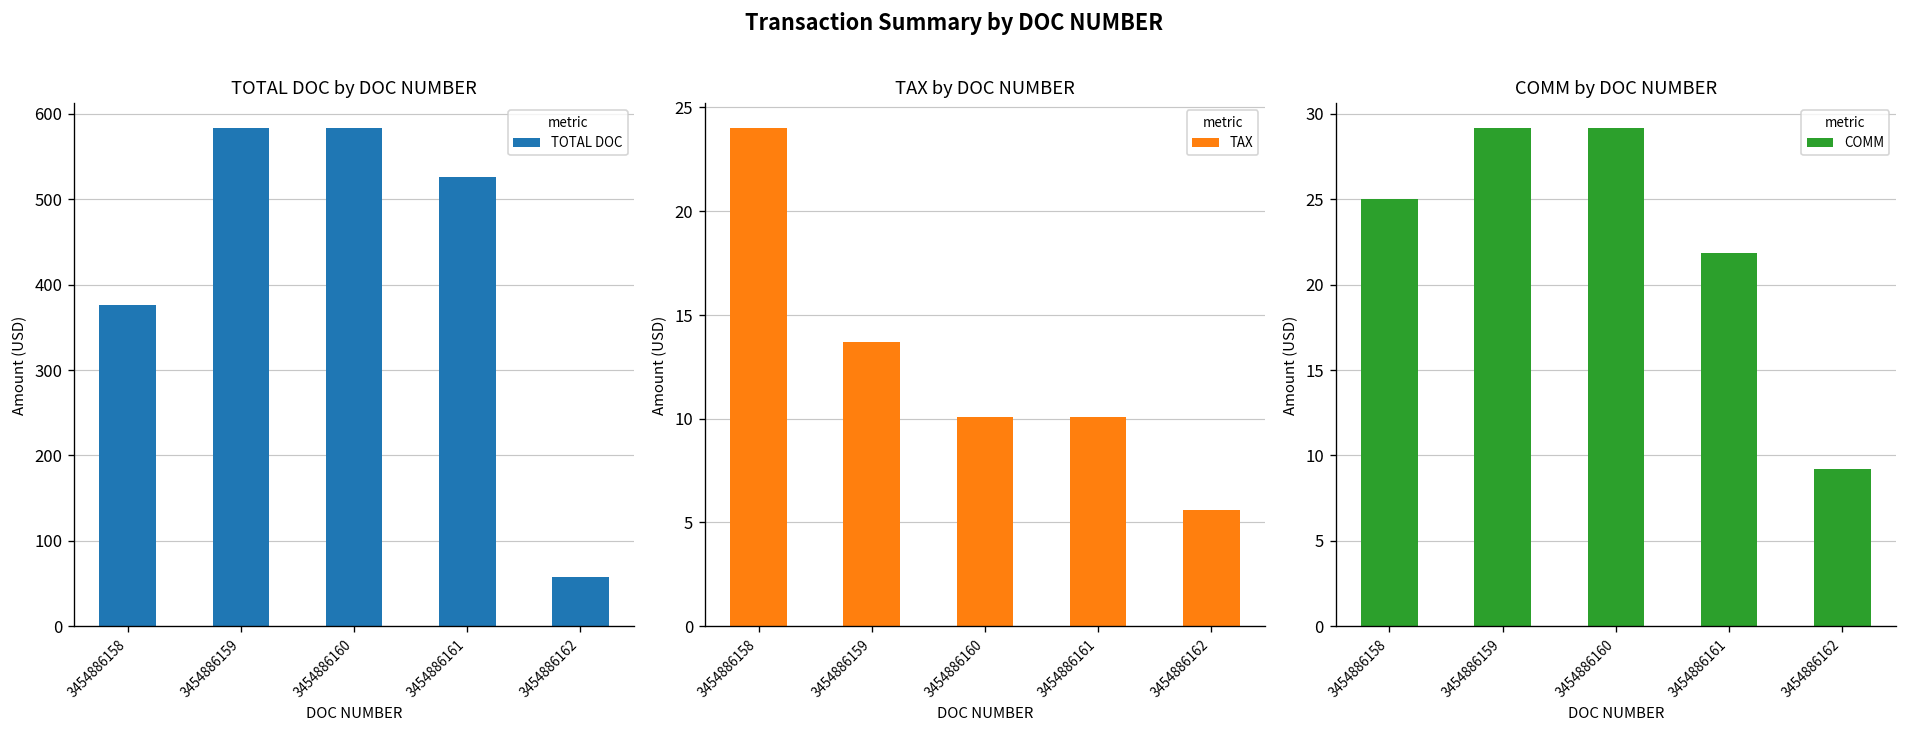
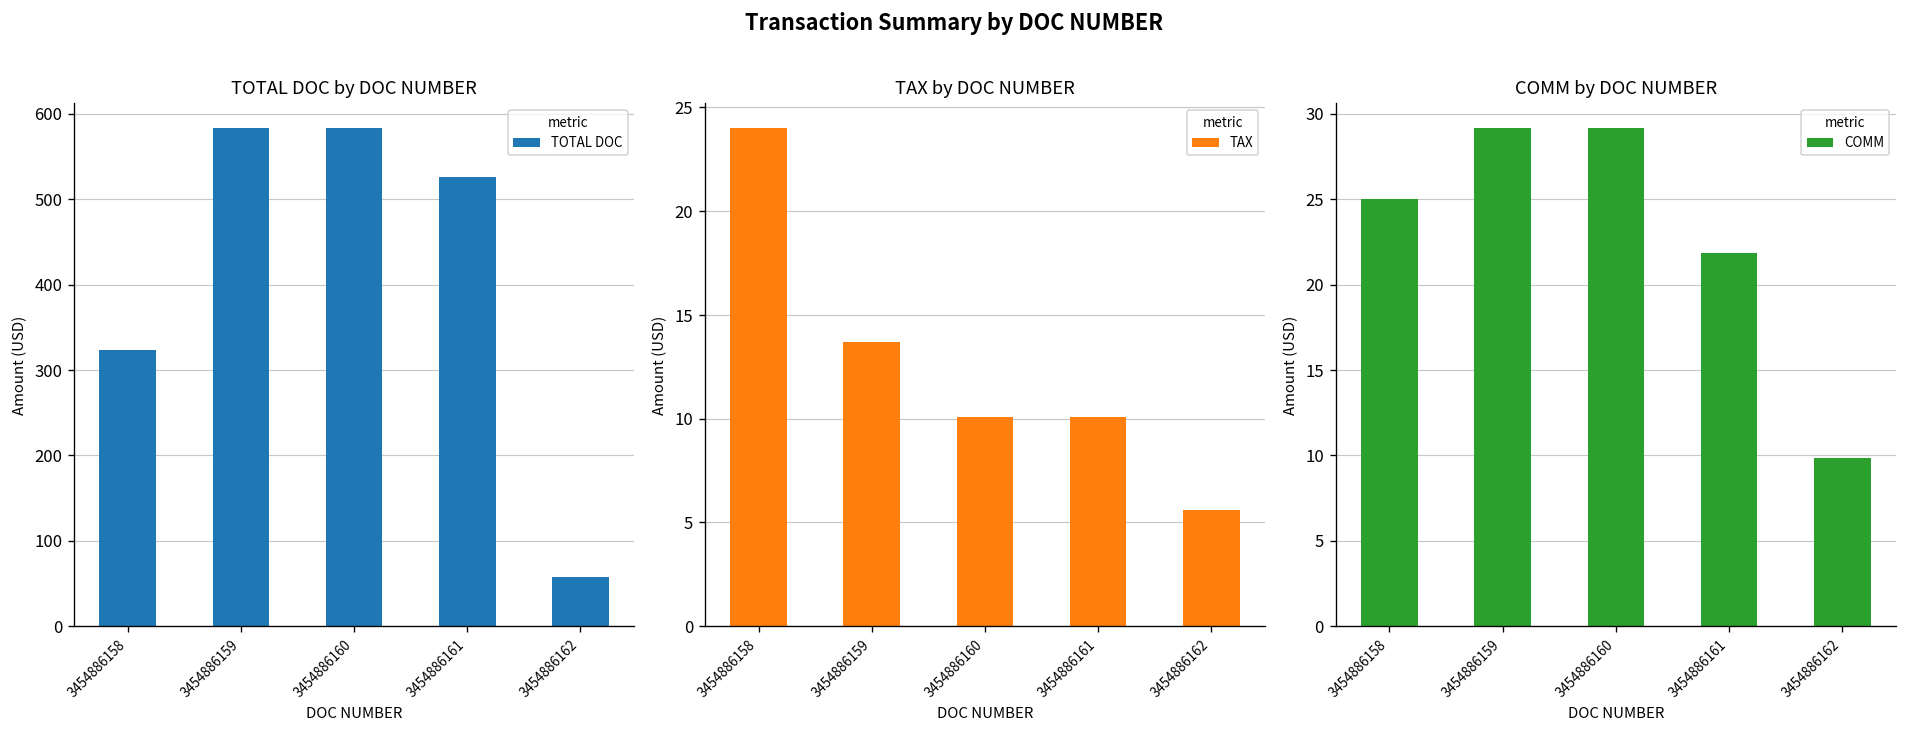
TOTAL DOC by DOC NUMBER, 3454886158: 380 -> 320
COMM by DOC NUMBER, 3454886162: 9.2 -> 9.9
